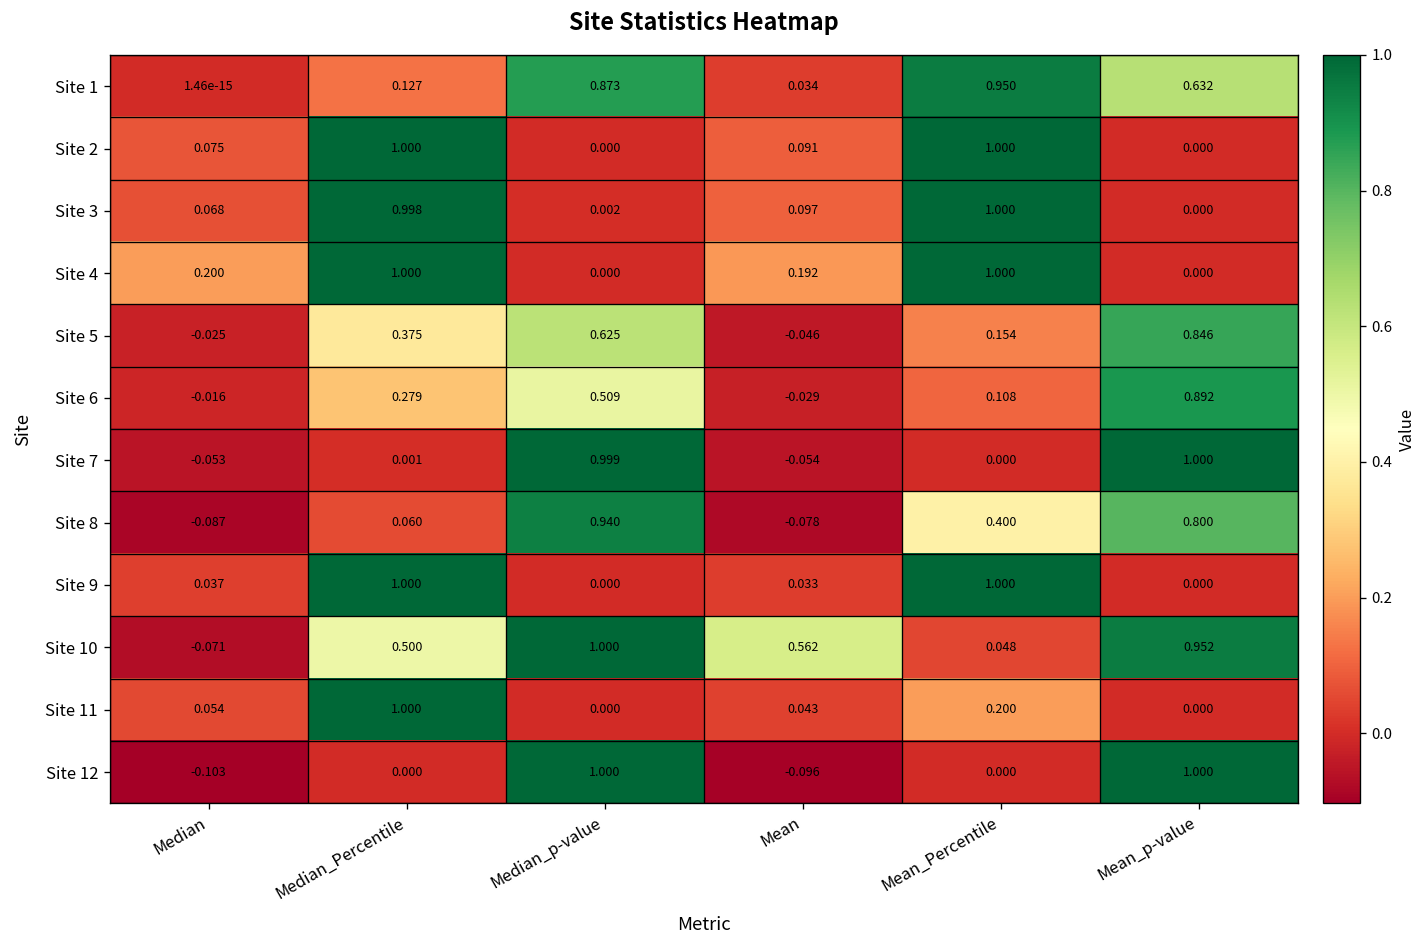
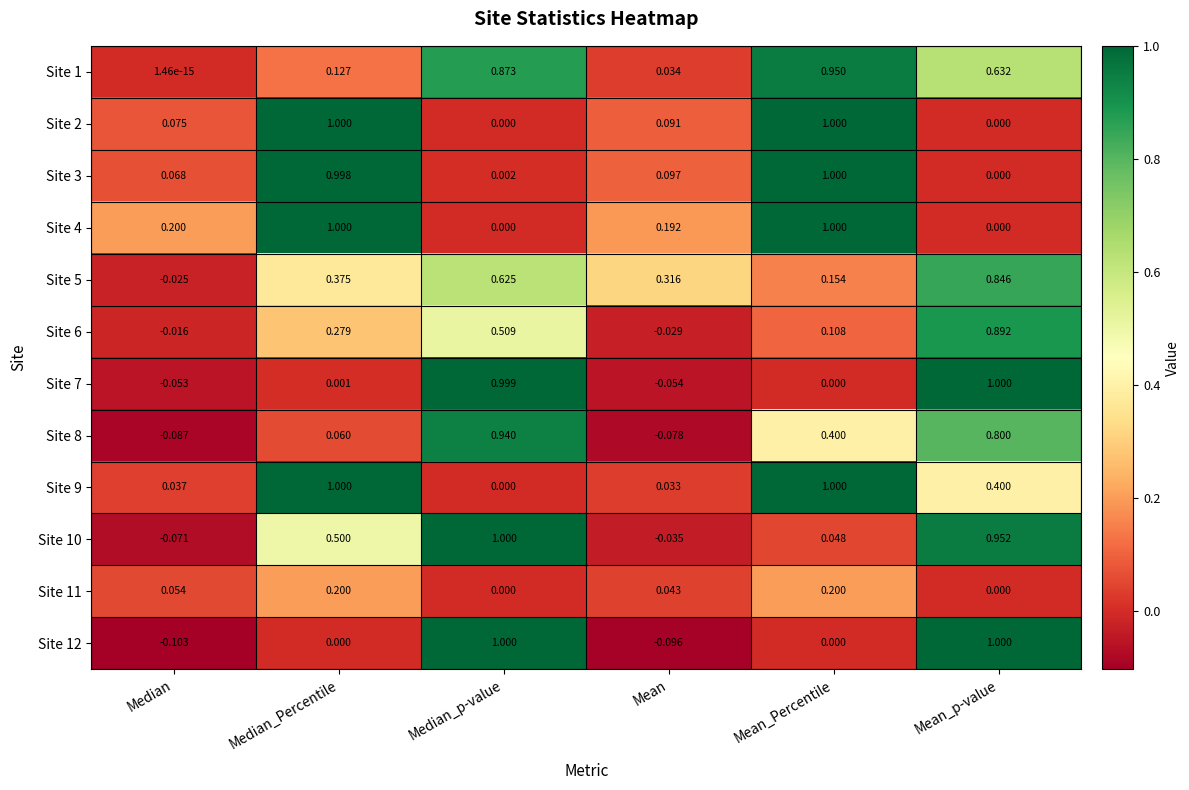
Site 5, Mean: -0.046 -> 0.316
Site 9, Mean_p-value: 0.000 -> 0.400
Site 10, Mean: 0.562 -> -0.035
Site 11, Median_Percentile: 1.000 -> 0.200
